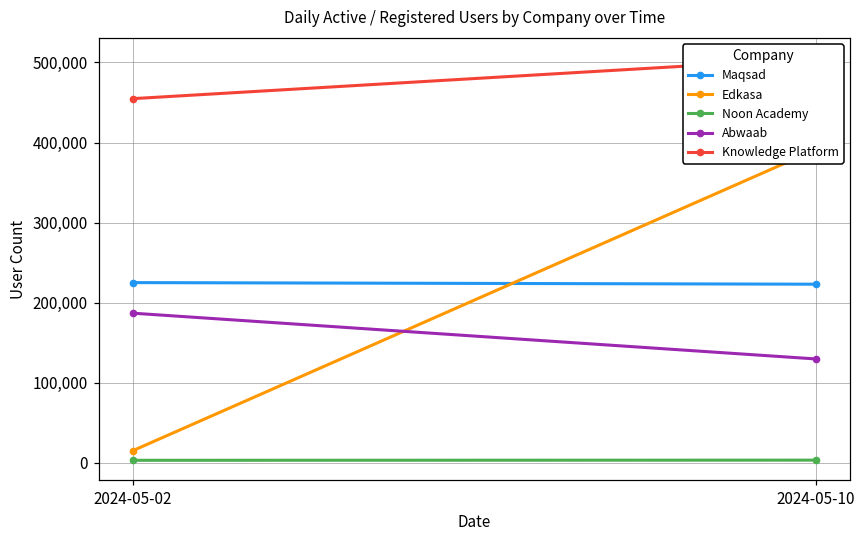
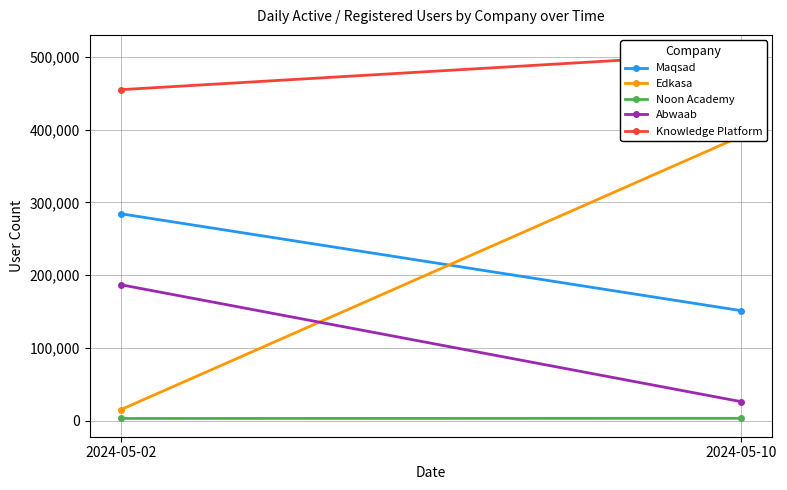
Maqsad, 2024-05-02: 230,000 -> 280,000
Maqsad, 2024-05-10: 220,000 -> 150,000
Abwaab, 2024-05-10: 130,000 -> 30,000
